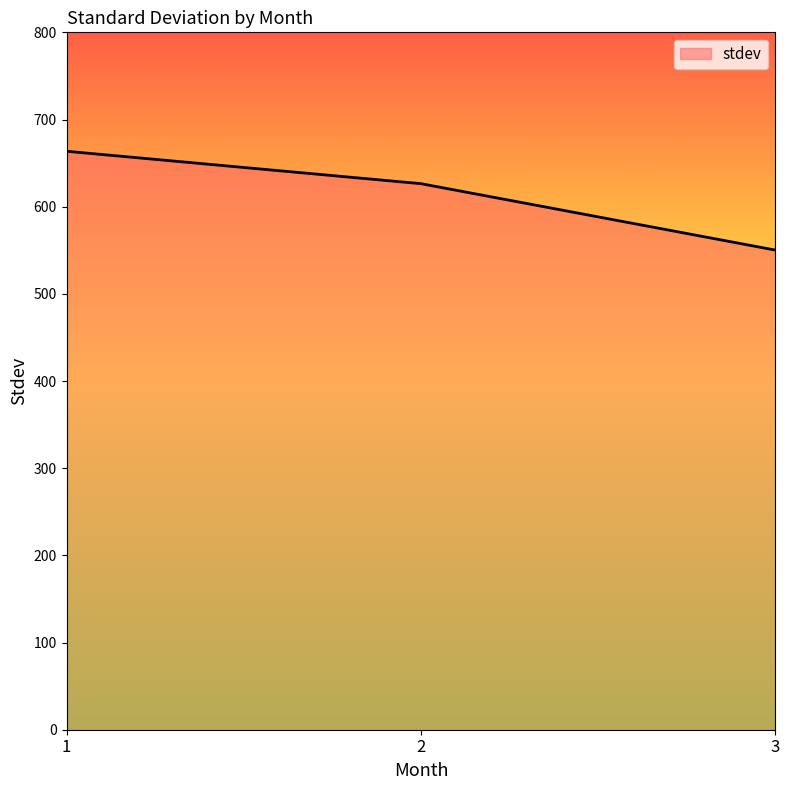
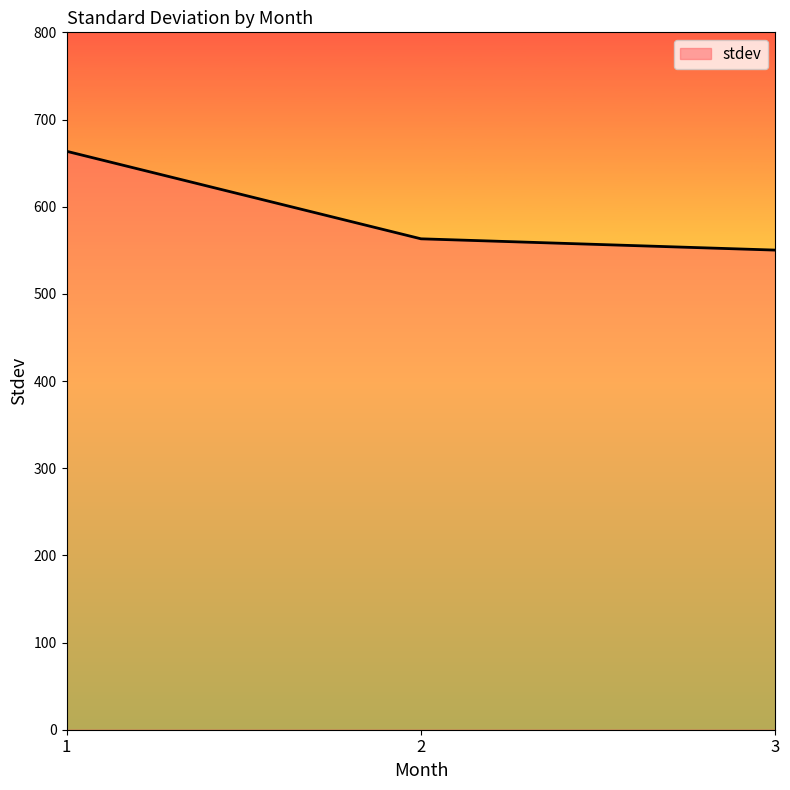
2: 630 -> 560
